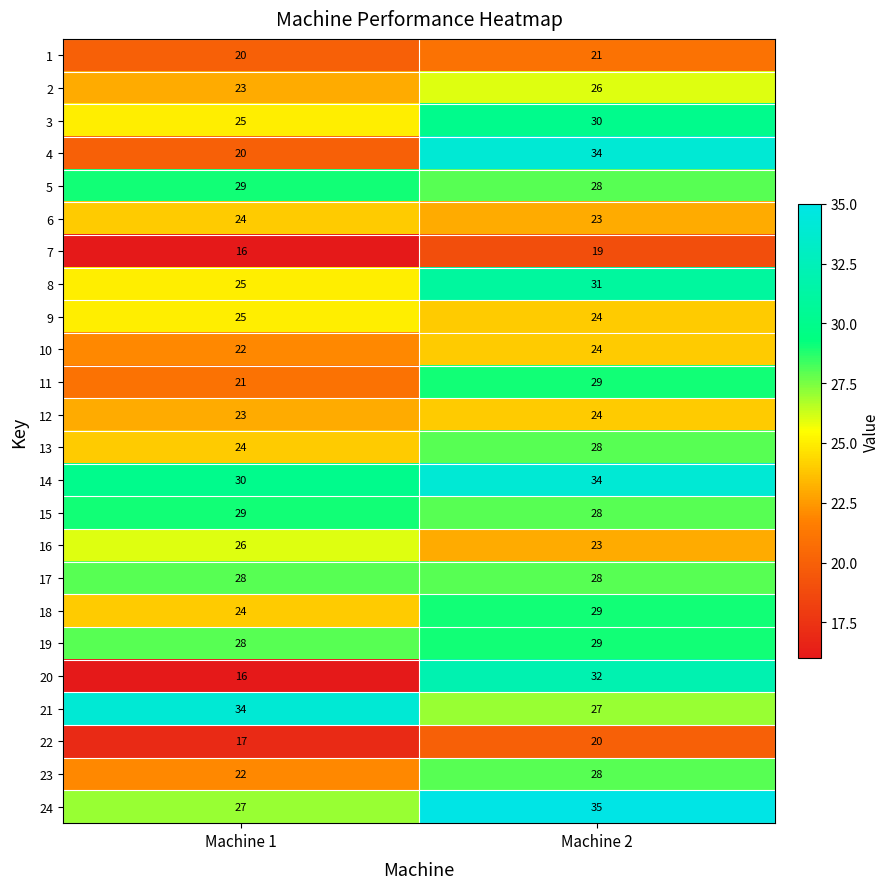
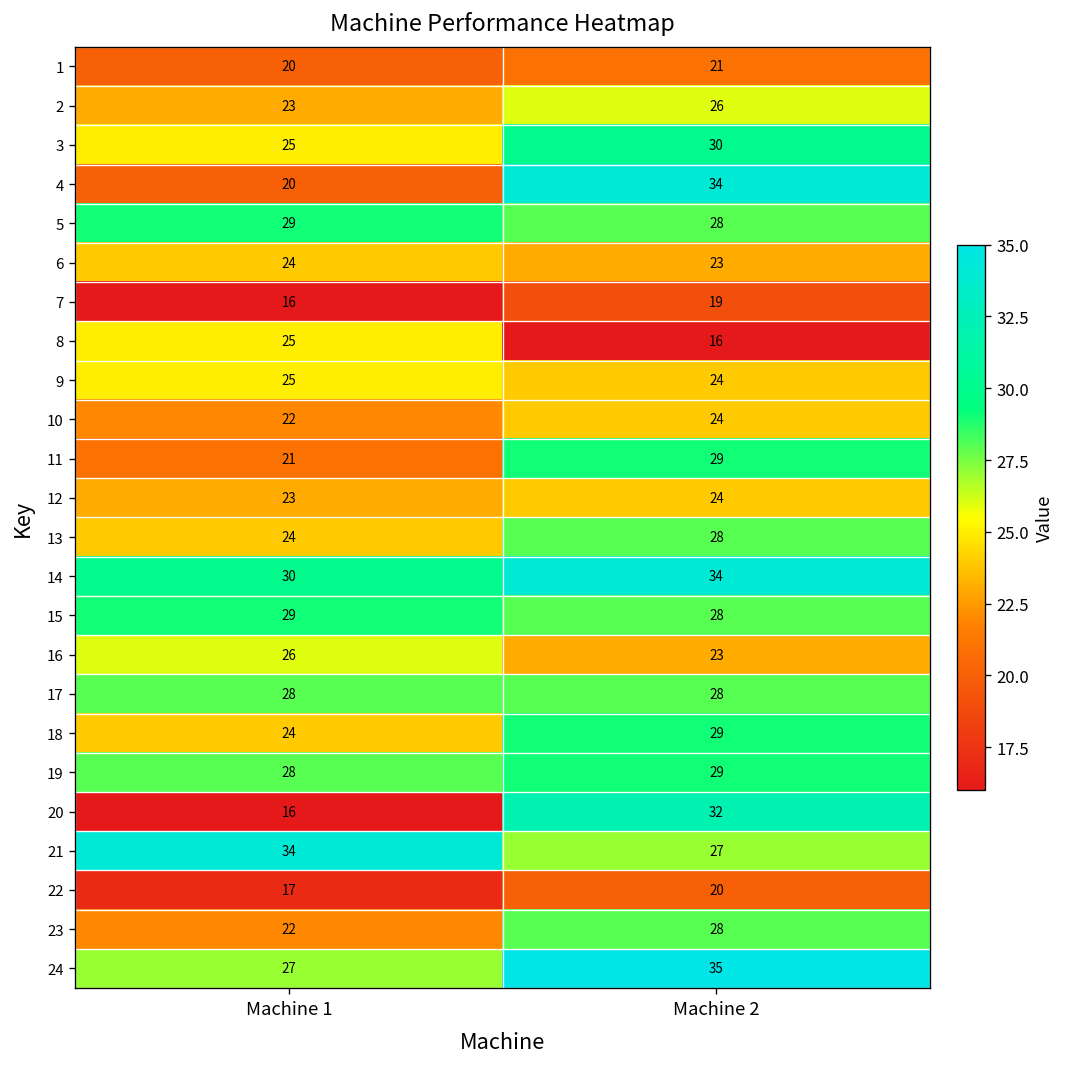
8, Machine 2: 31 -> 16
